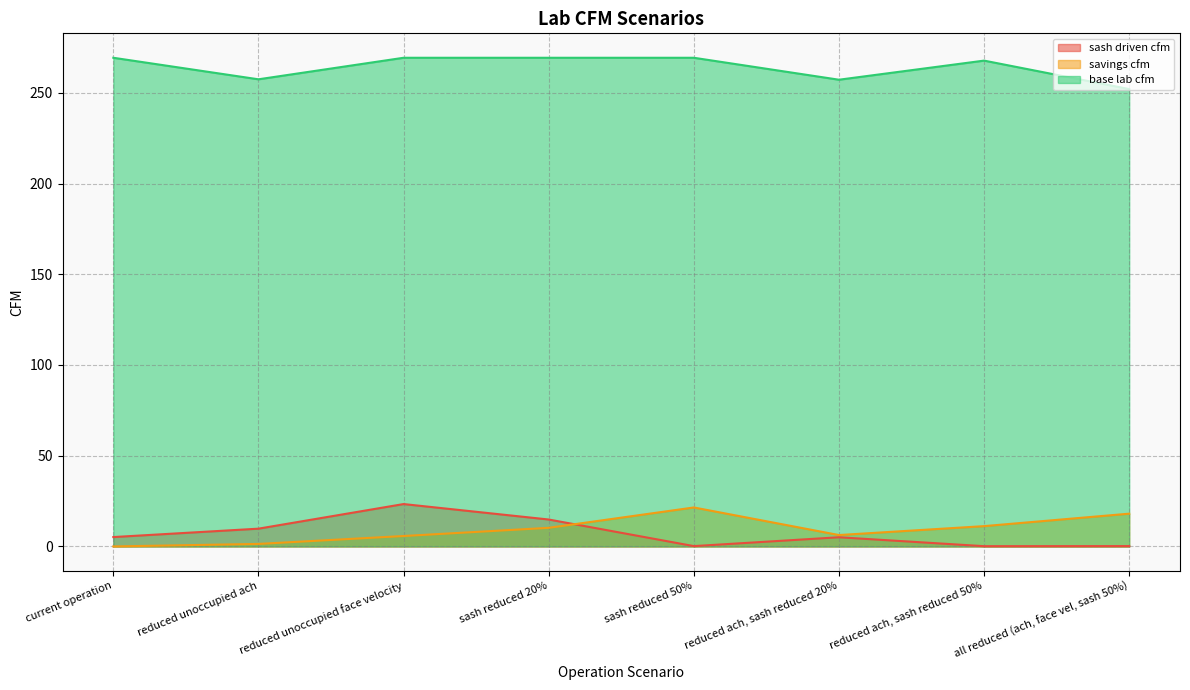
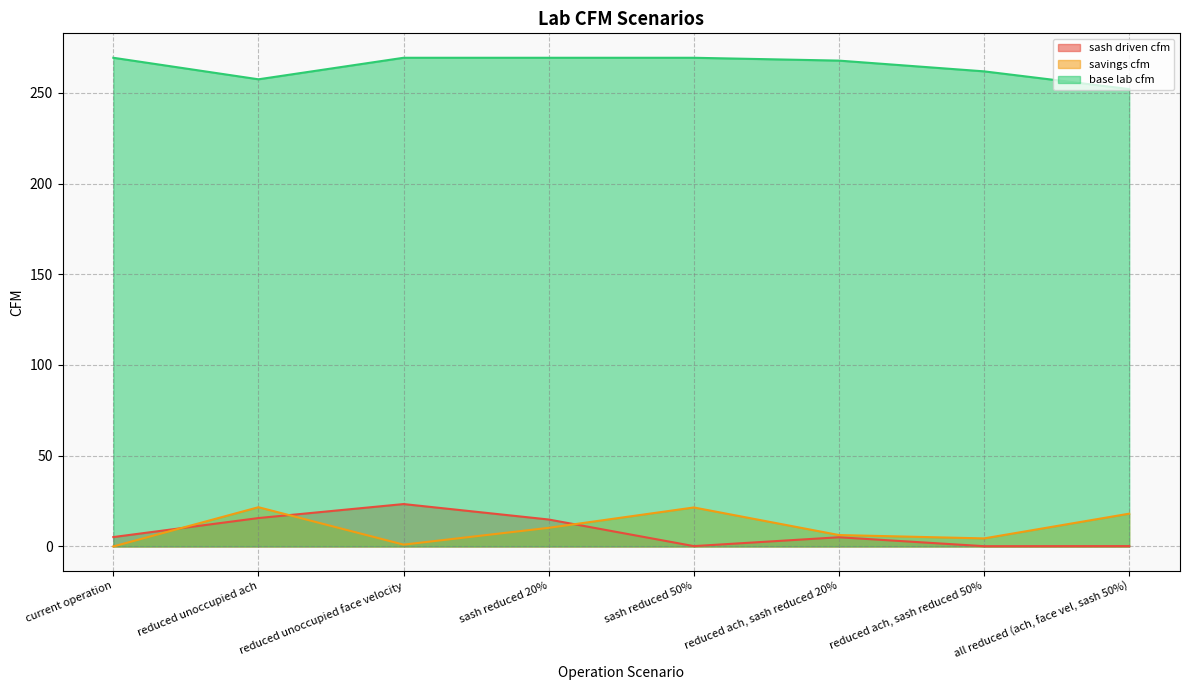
sash driven cfm, reduced unoccupied ach: 10 -> 16
savings cfm, reduced unoccupied ach: 1 -> 22
savings cfm, reduced unoccupied face velocity: 6 -> 1
base lab cfm, reduced ach, sash reduced 20%: 257 -> 268
savings cfm, reduced ach, sash reduced 50%: 11 -> 4
base lab cfm, reduced ach, sash reduced 50%: 268 -> 262
